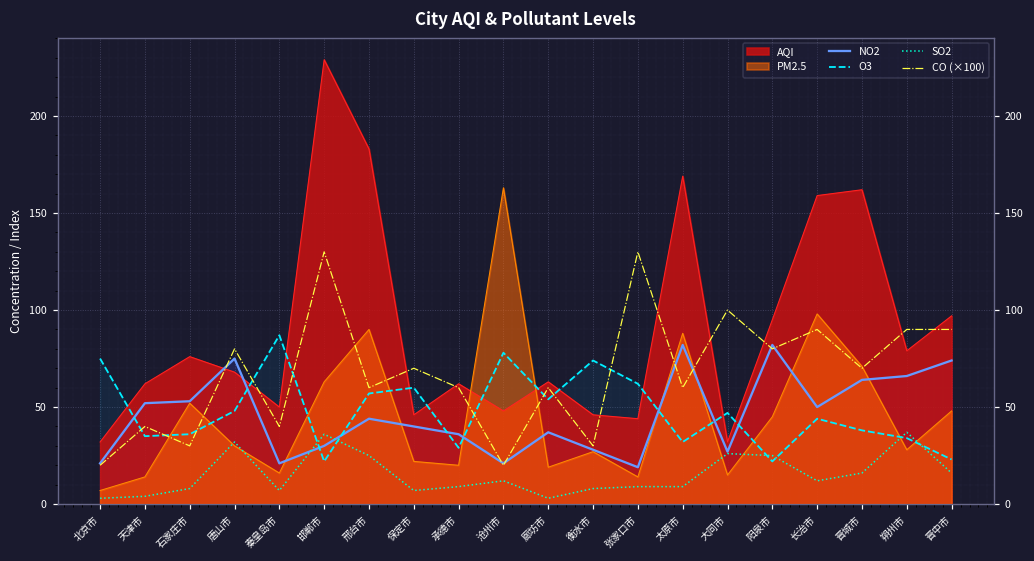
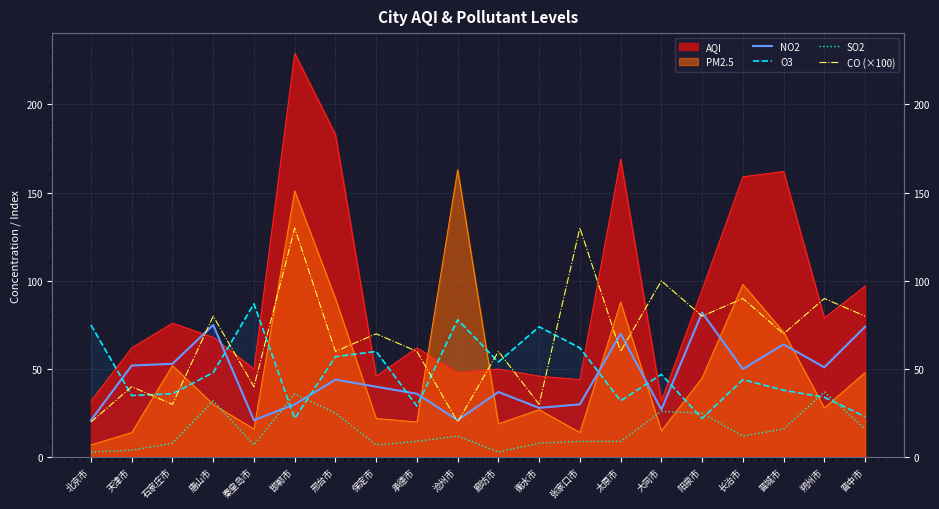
PM2.5, 邯郸市: 63 -> 151
AQI, 廊坊市: 63 -> 50
NO2, 张家口市: 19 -> 30
NO2, 太原市: 82 -> 70
NO2, 朔州市: 66 -> 51
CO (×100), 晋中市: 90 -> 80
